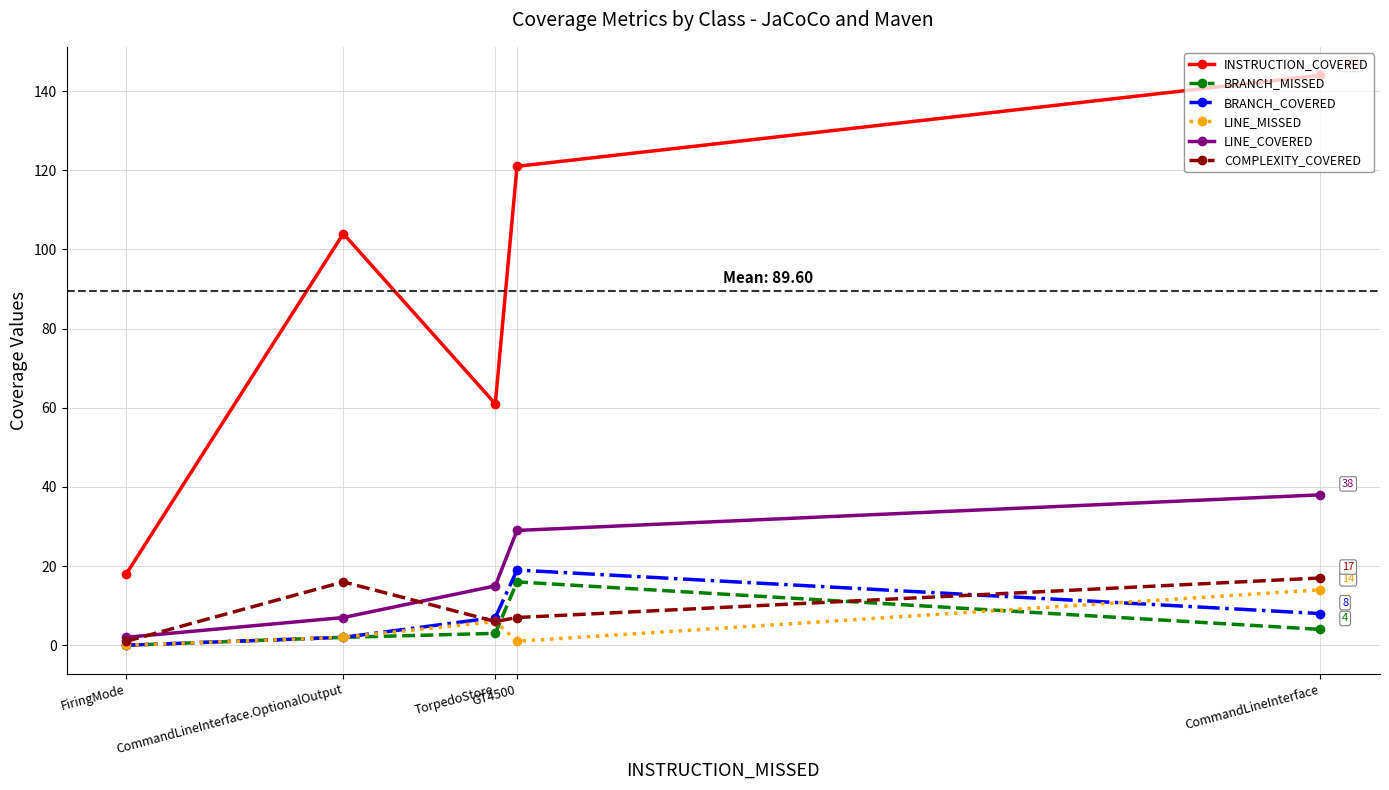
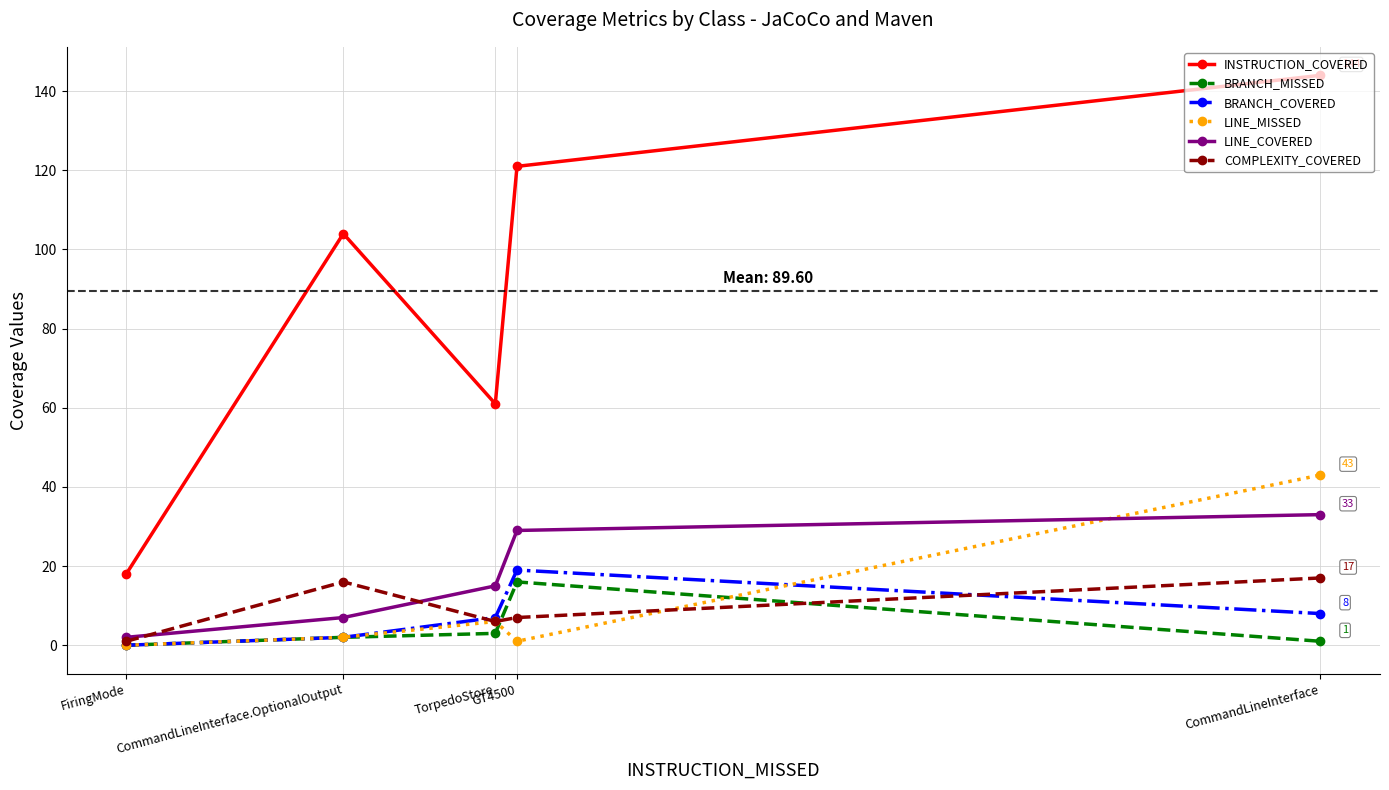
BRANCH_MISSED, CommandLineInterface: 4 -> 1
LINE_MISSED, CommandLineInterface: 14 -> 43
LINE_COVERED, CommandLineInterface: 38 -> 33
